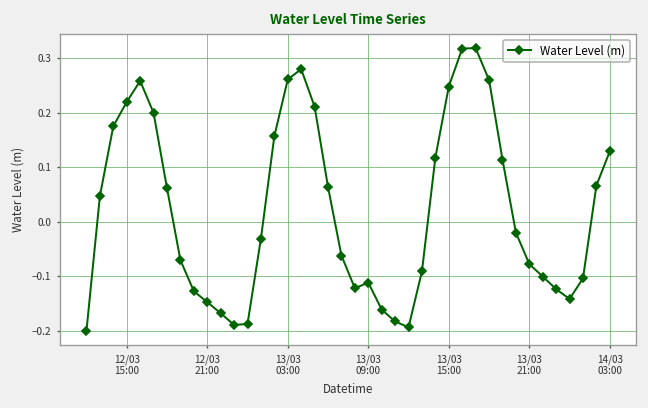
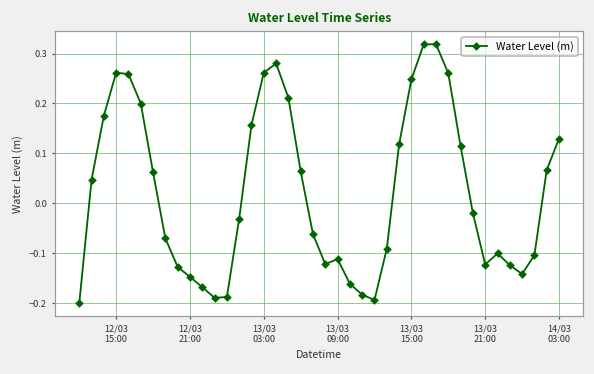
12/03 15:00: 0.22 -> 0.26
13/03 21:00: -0.08 -> -0.12
